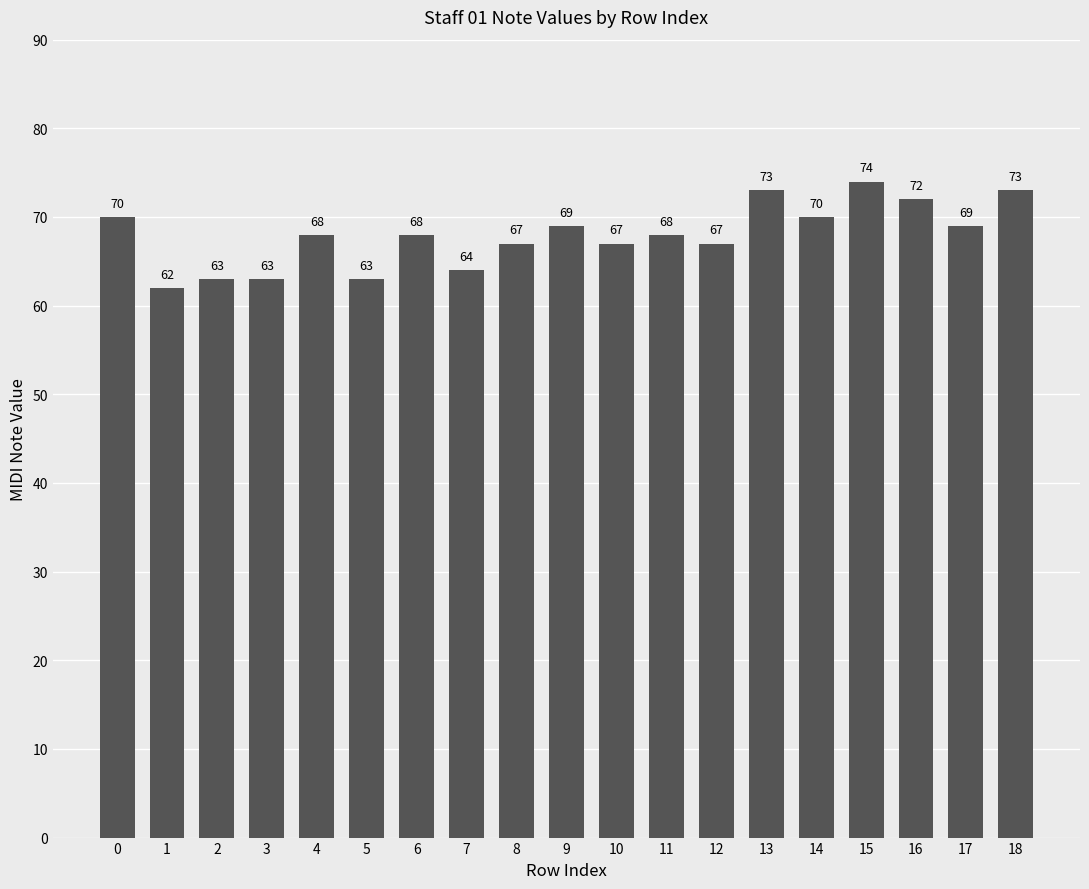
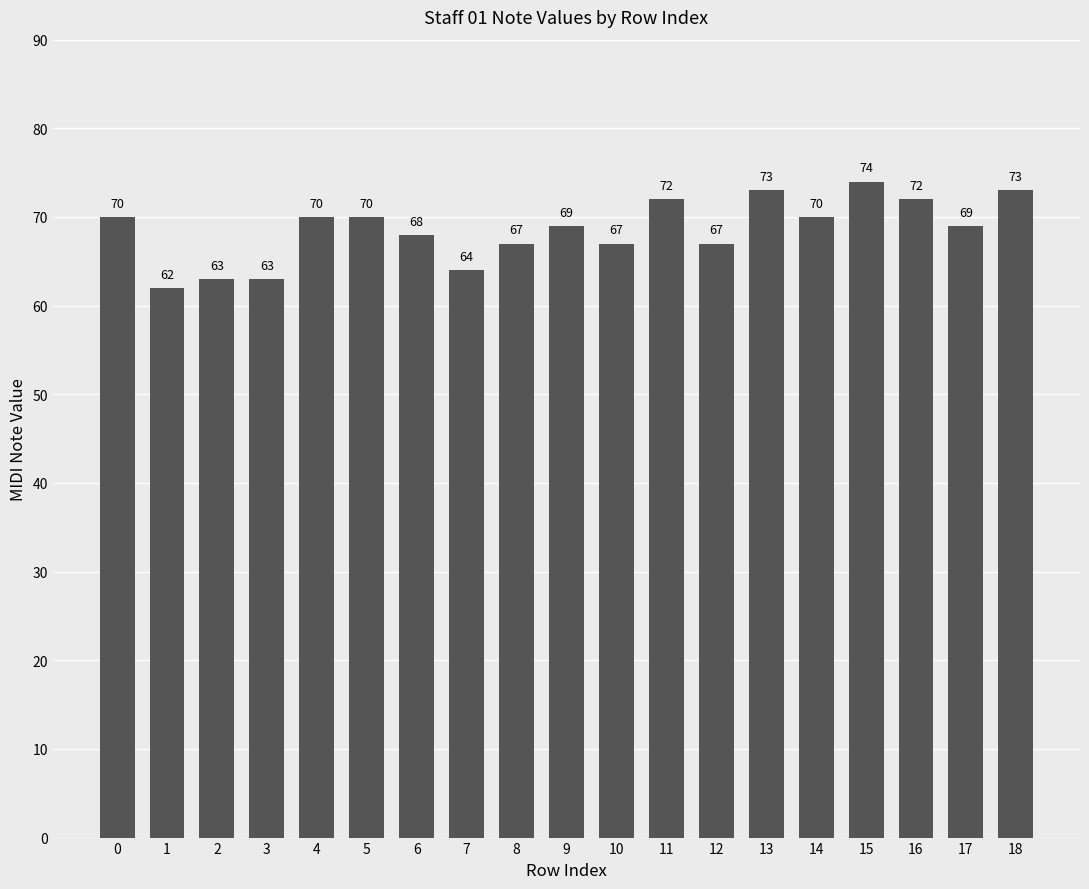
4: 68 -> 70
5: 63 -> 70
11: 68 -> 72
